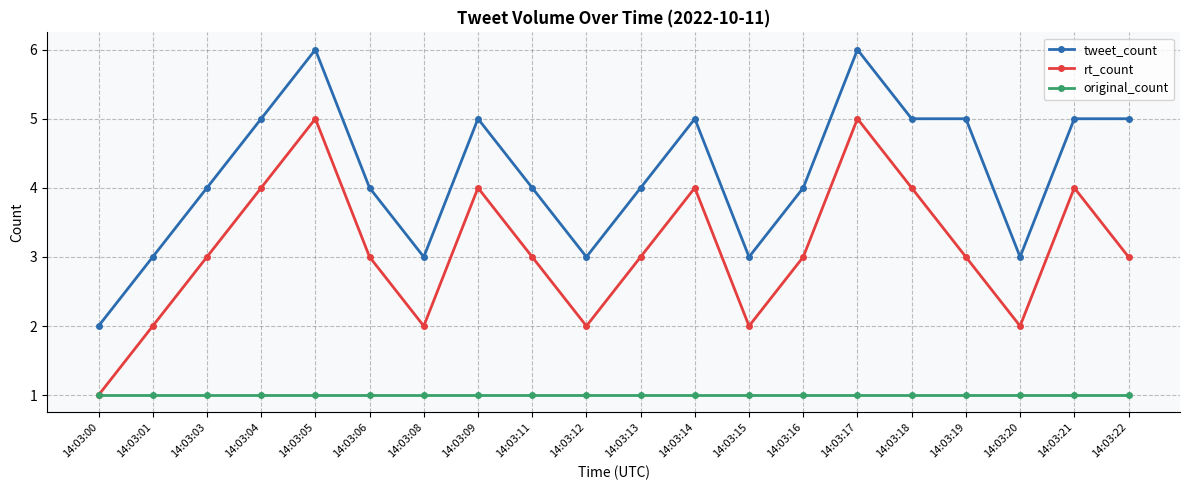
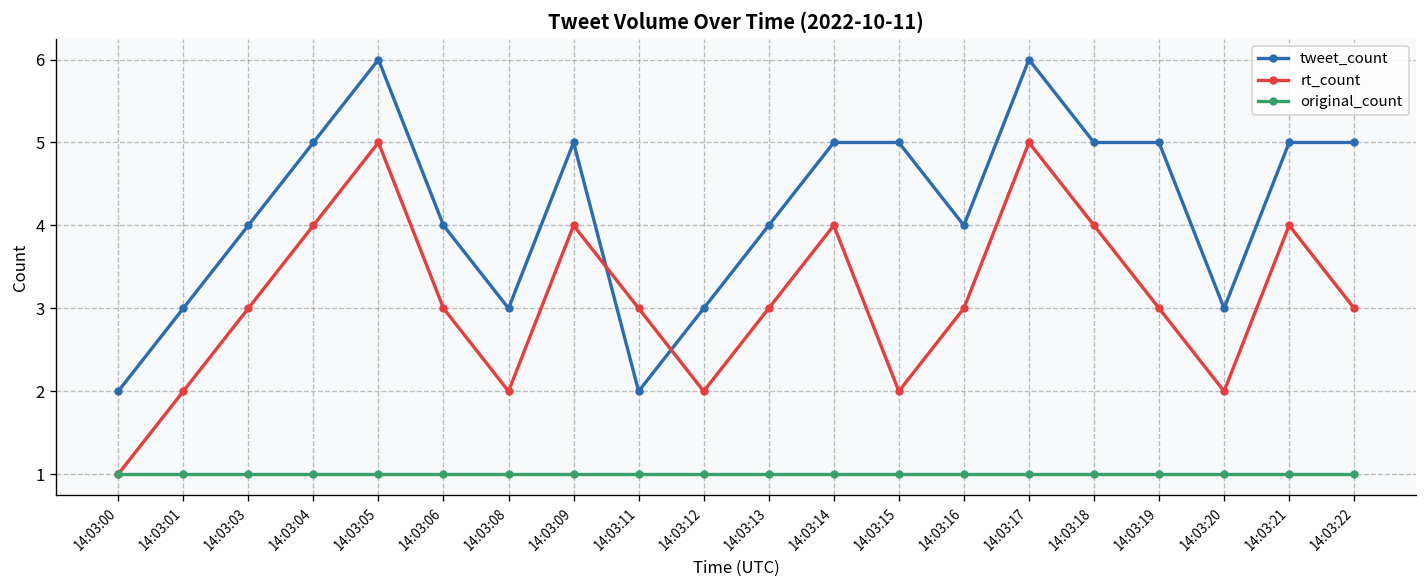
tweet_count, 14:03:11: 4 -> 2
tweet_count, 14:03:15: 3 -> 5
